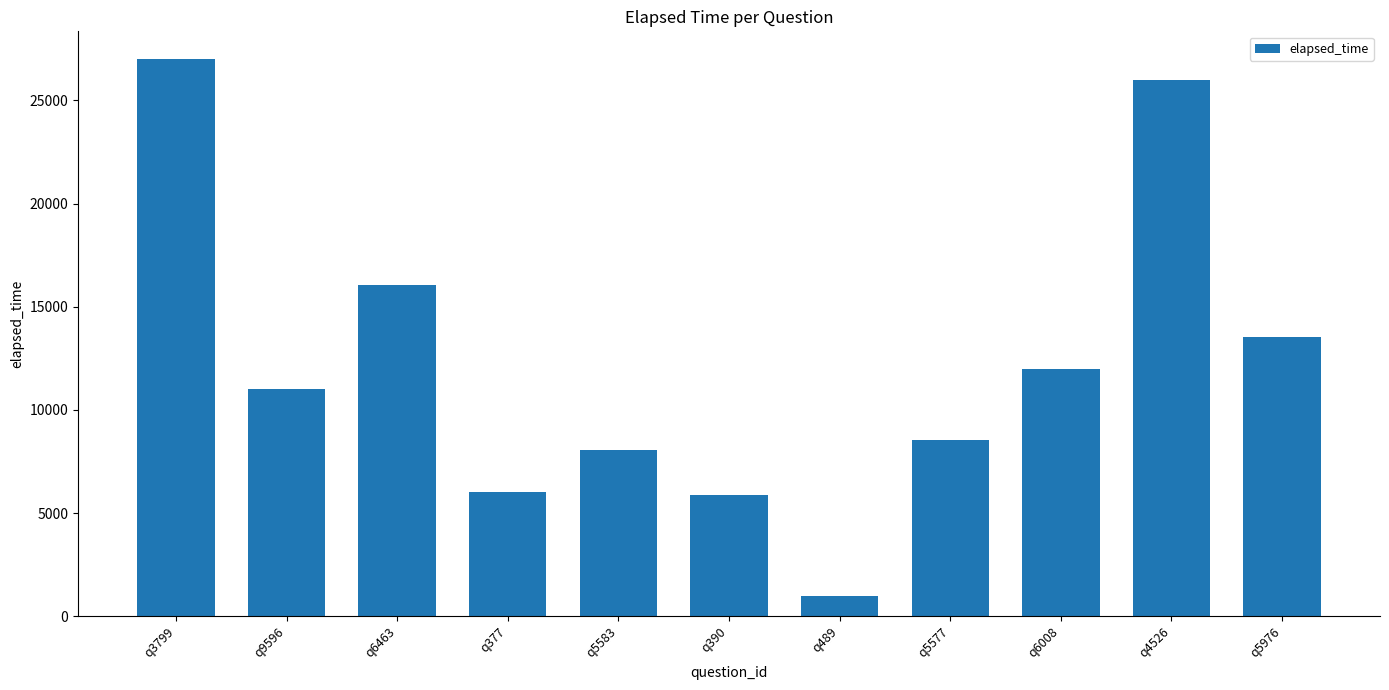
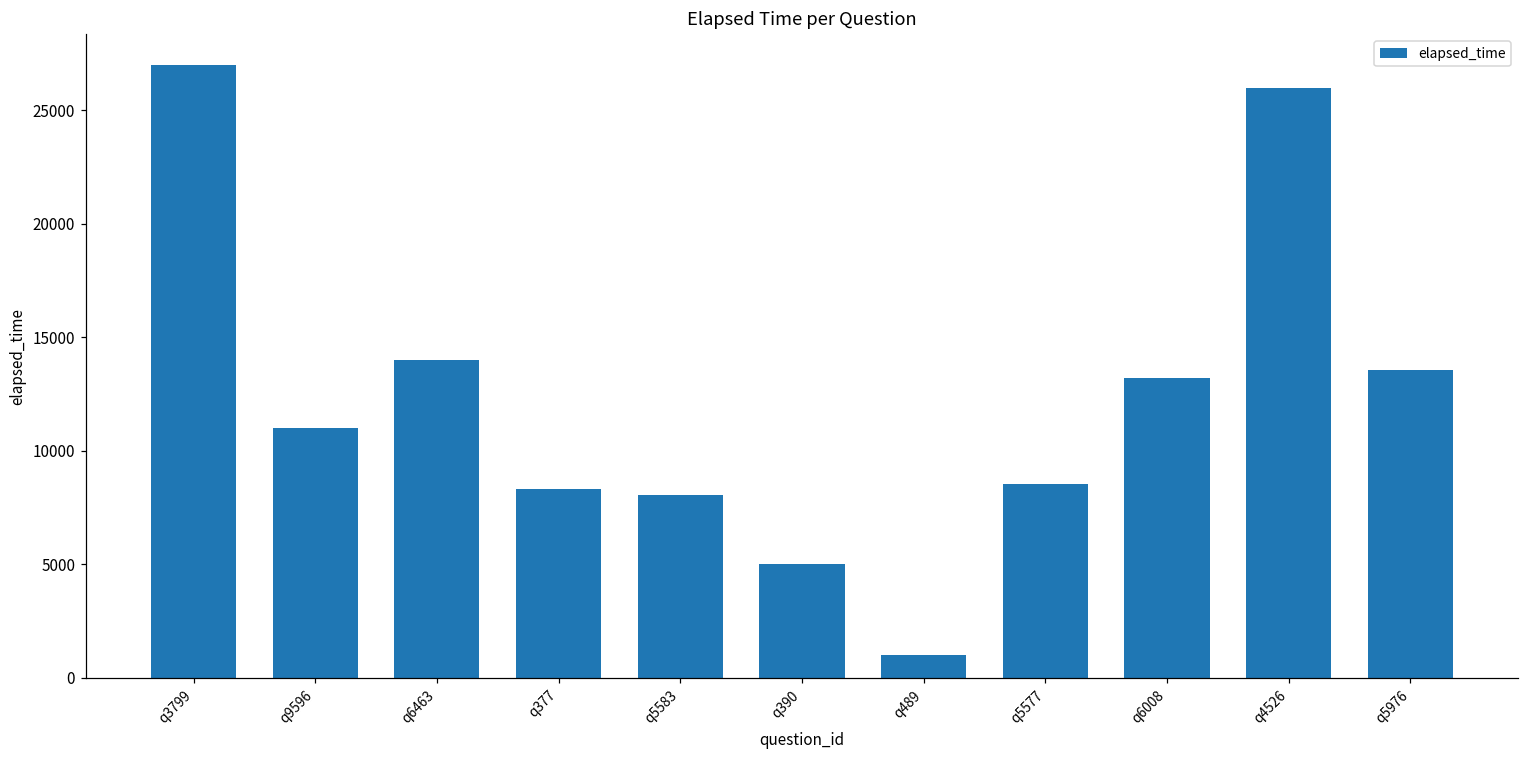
q6463: 16100 -> 14000
q377: 6000 -> 8300
q390: 5900 -> 5000
q6008: 12000 -> 13200
